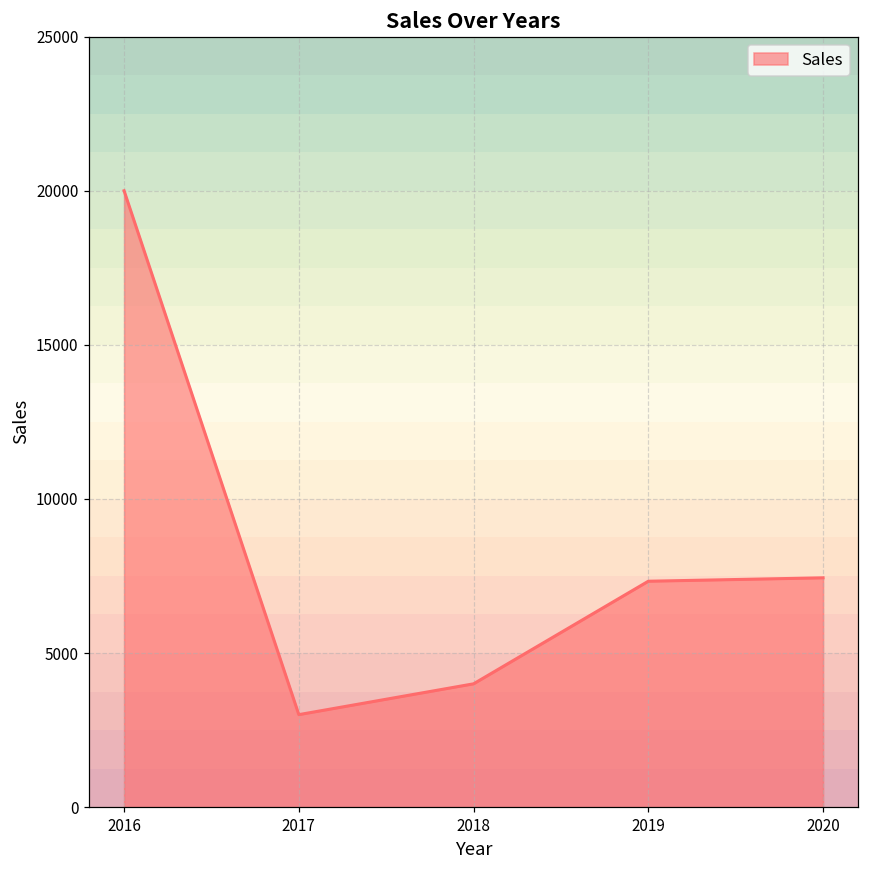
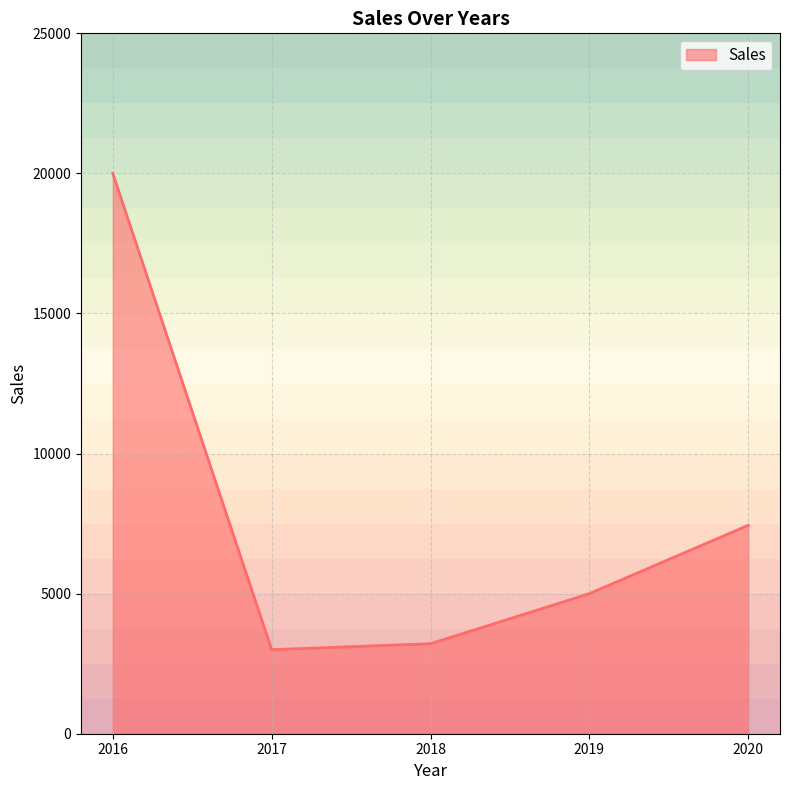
2018: 4000 -> 3200
2019: 7300 -> 5000
